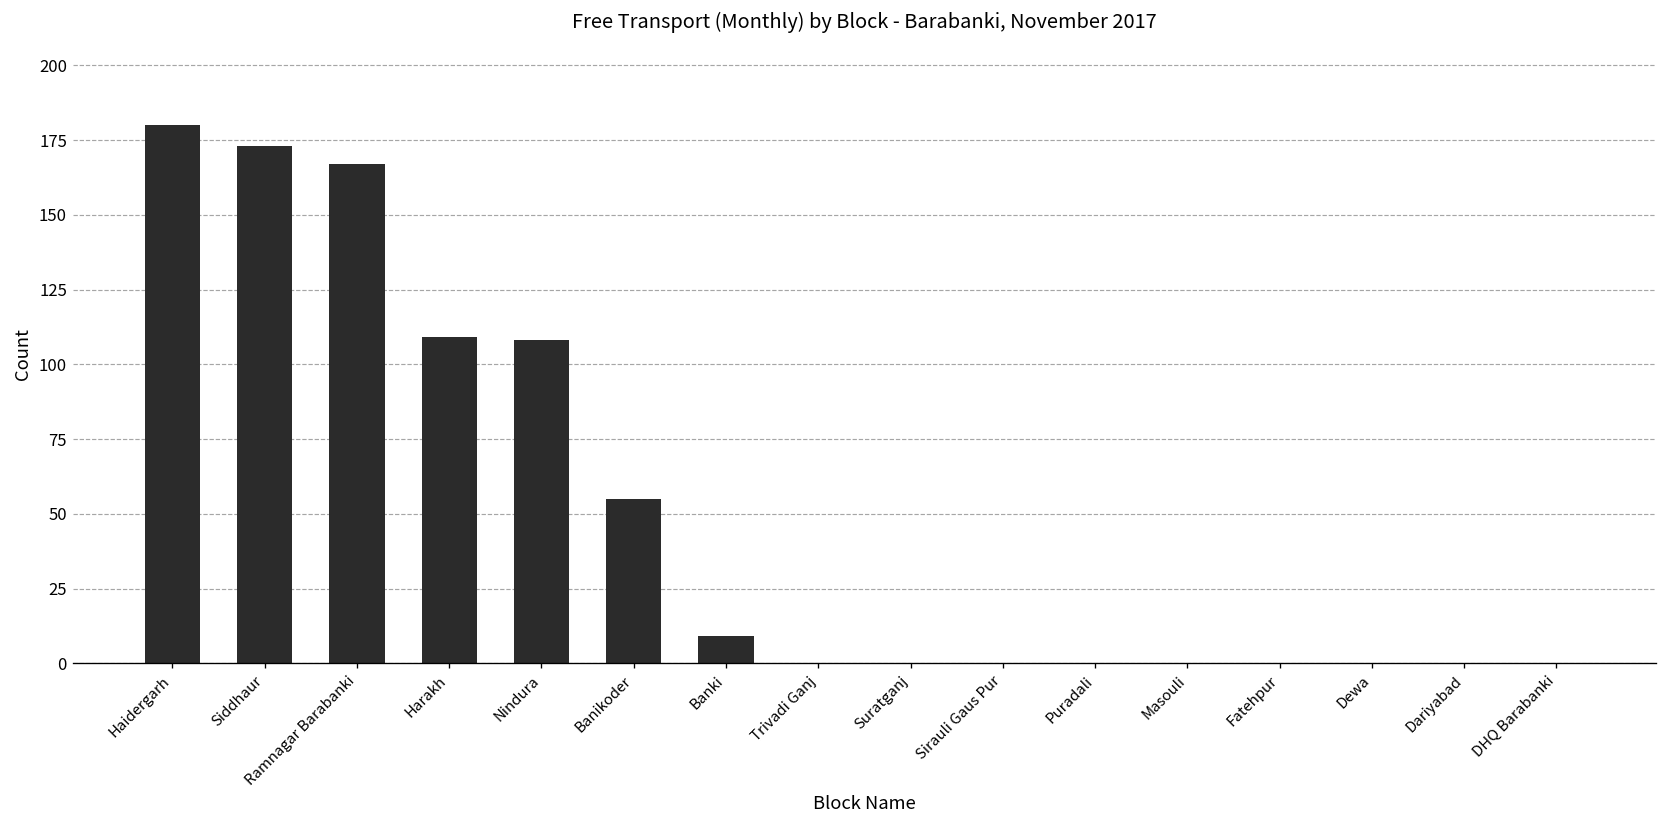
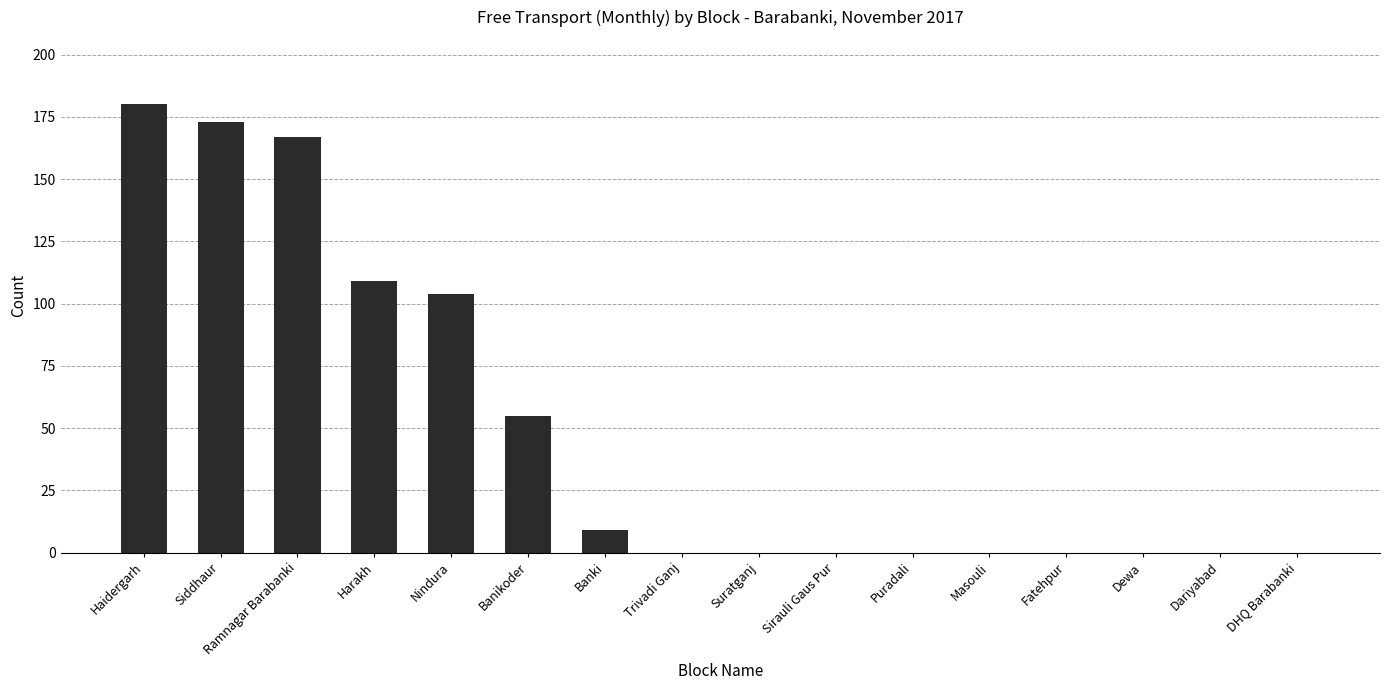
Nindura: 108 -> 104
